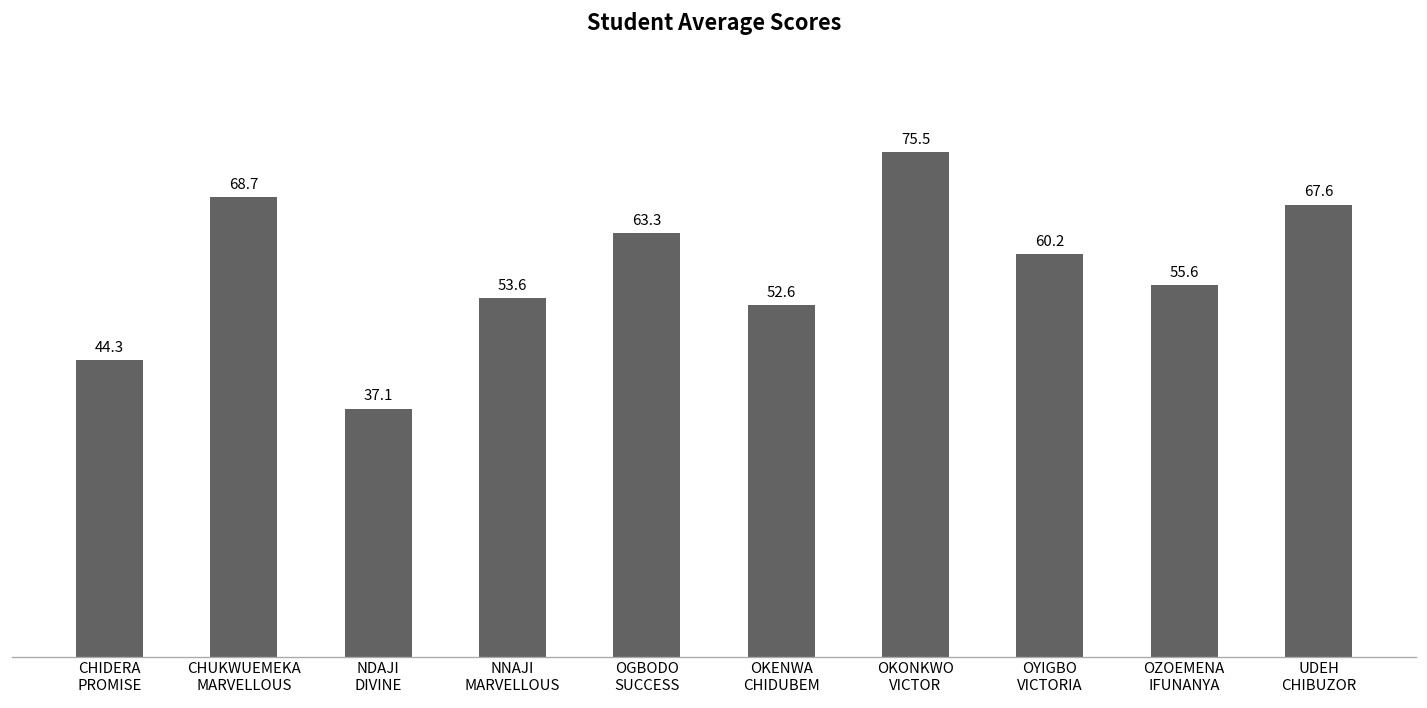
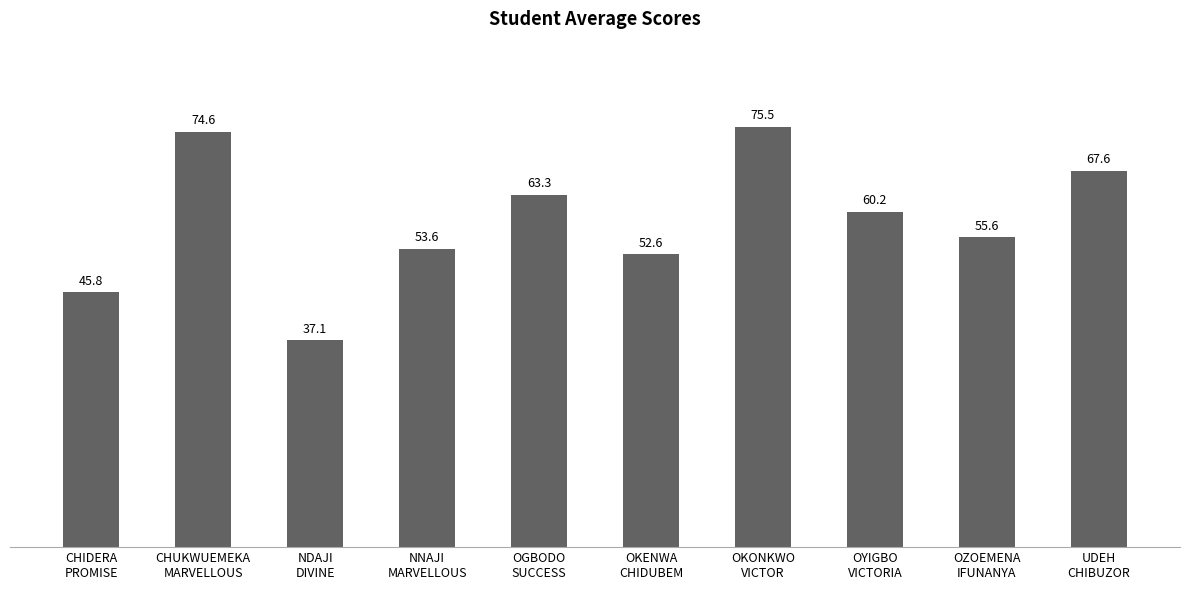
CHIDERA PROMISE: 44.3 -> 45.8
CHUKWUEMEKA MARVELLOUS: 68.7 -> 74.6
